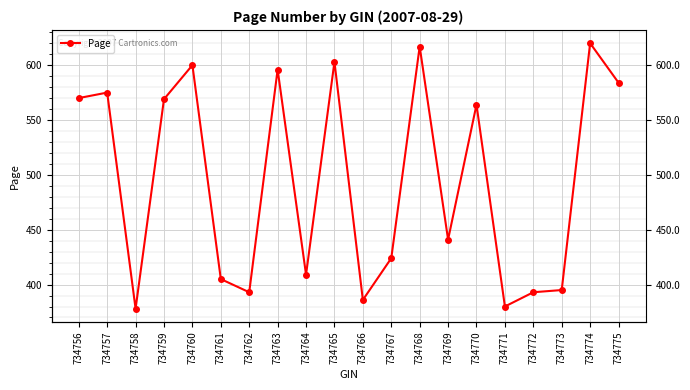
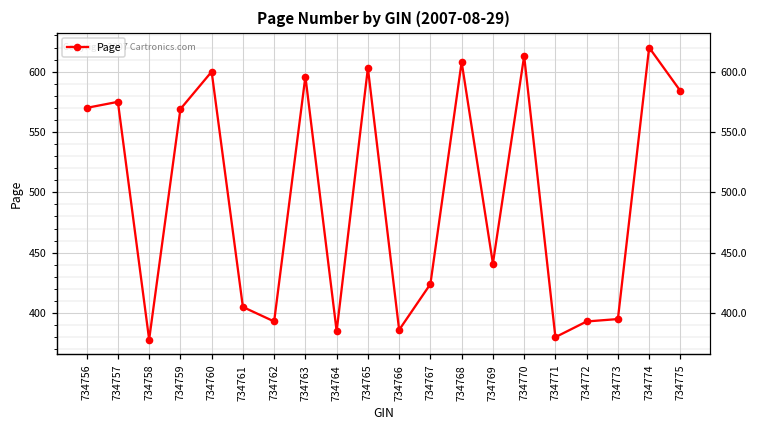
734764: 409 -> 385
734768: 617 -> 608
734770: 564 -> 613
